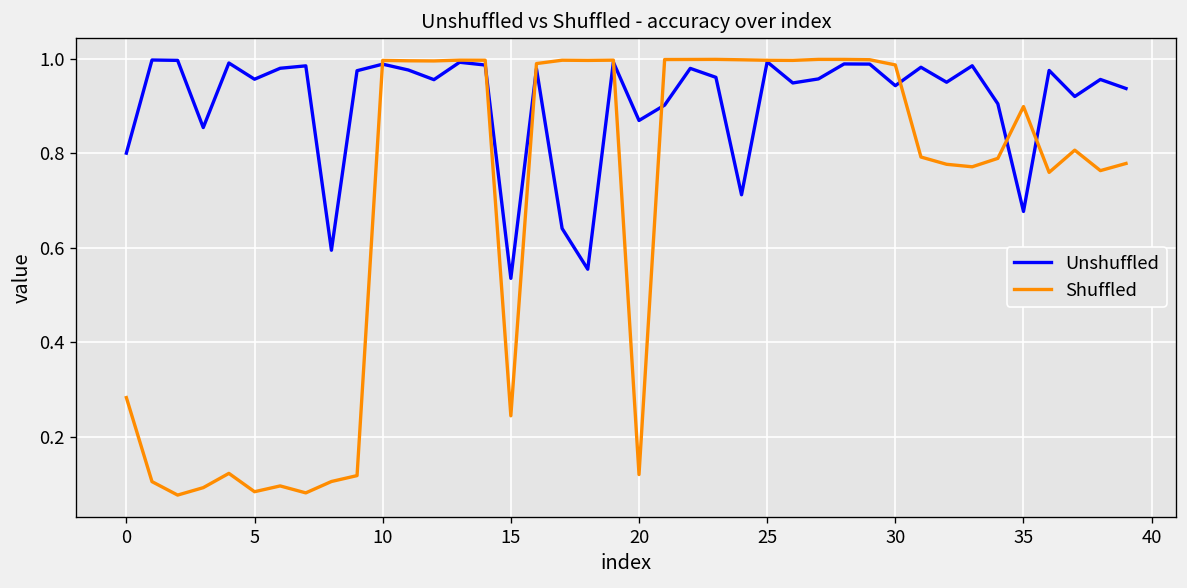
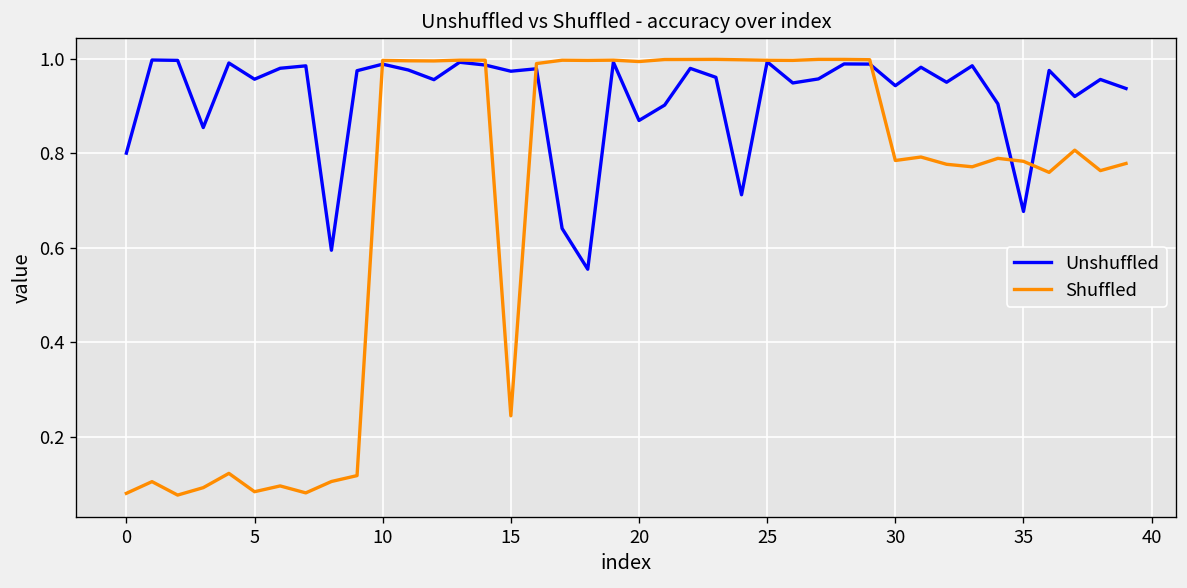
Shuffled, 0: 0.28 -> 0.08
Unshuffled, 15: 0.54 -> 0.97
Shuffled, 20: 0.12 -> 0.99
Shuffled, 30: 0.99 -> 0.78
Shuffled, 35: 0.90 -> 0.78
